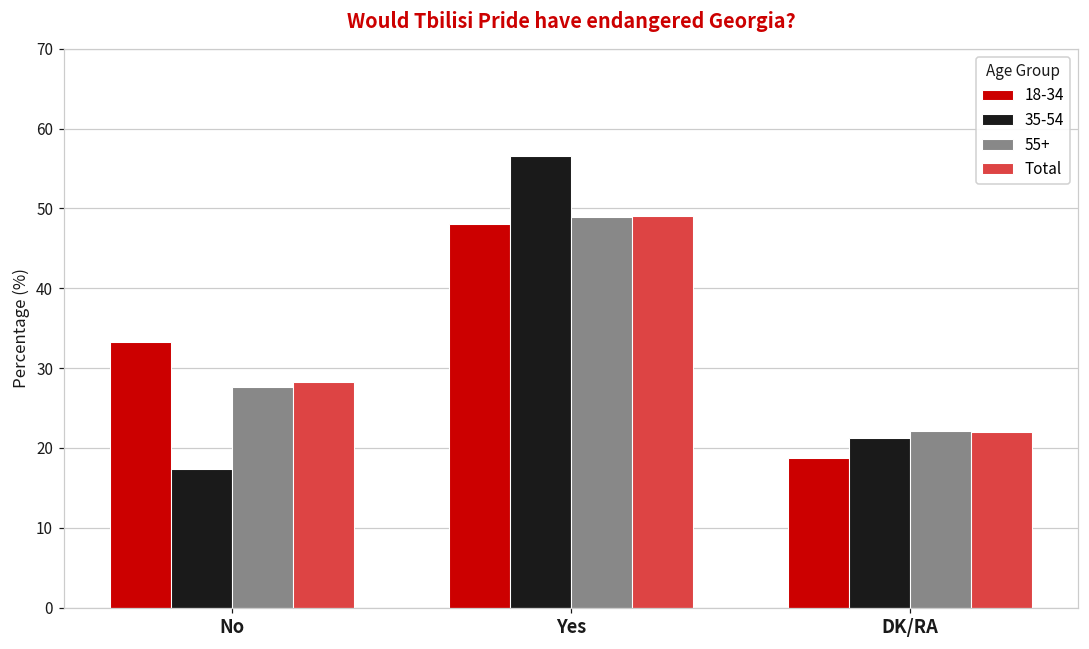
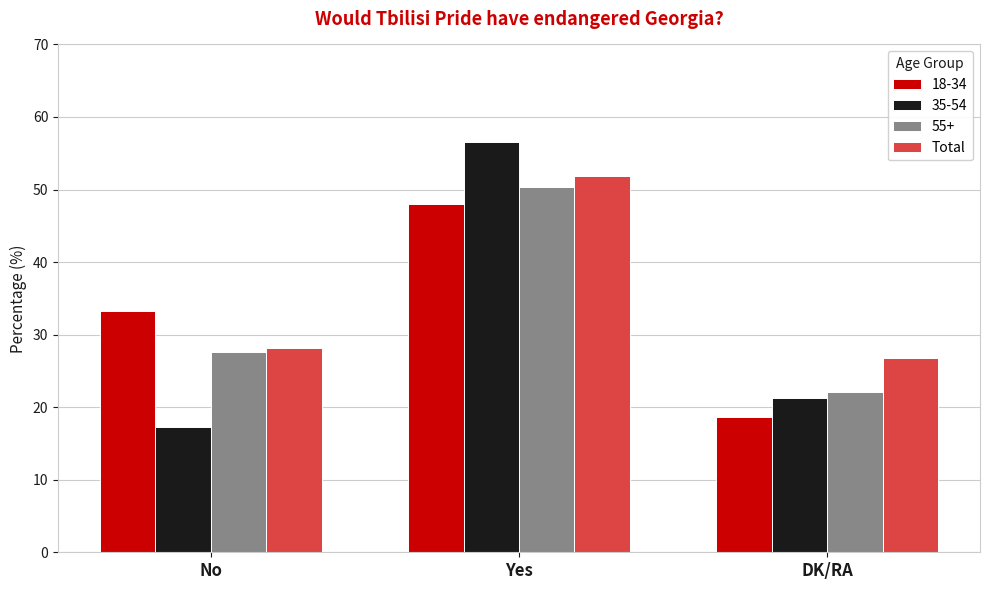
55+, Yes: 49 -> 50
Total, Yes: 49 -> 52
Total, DK/RA: 22 -> 27
